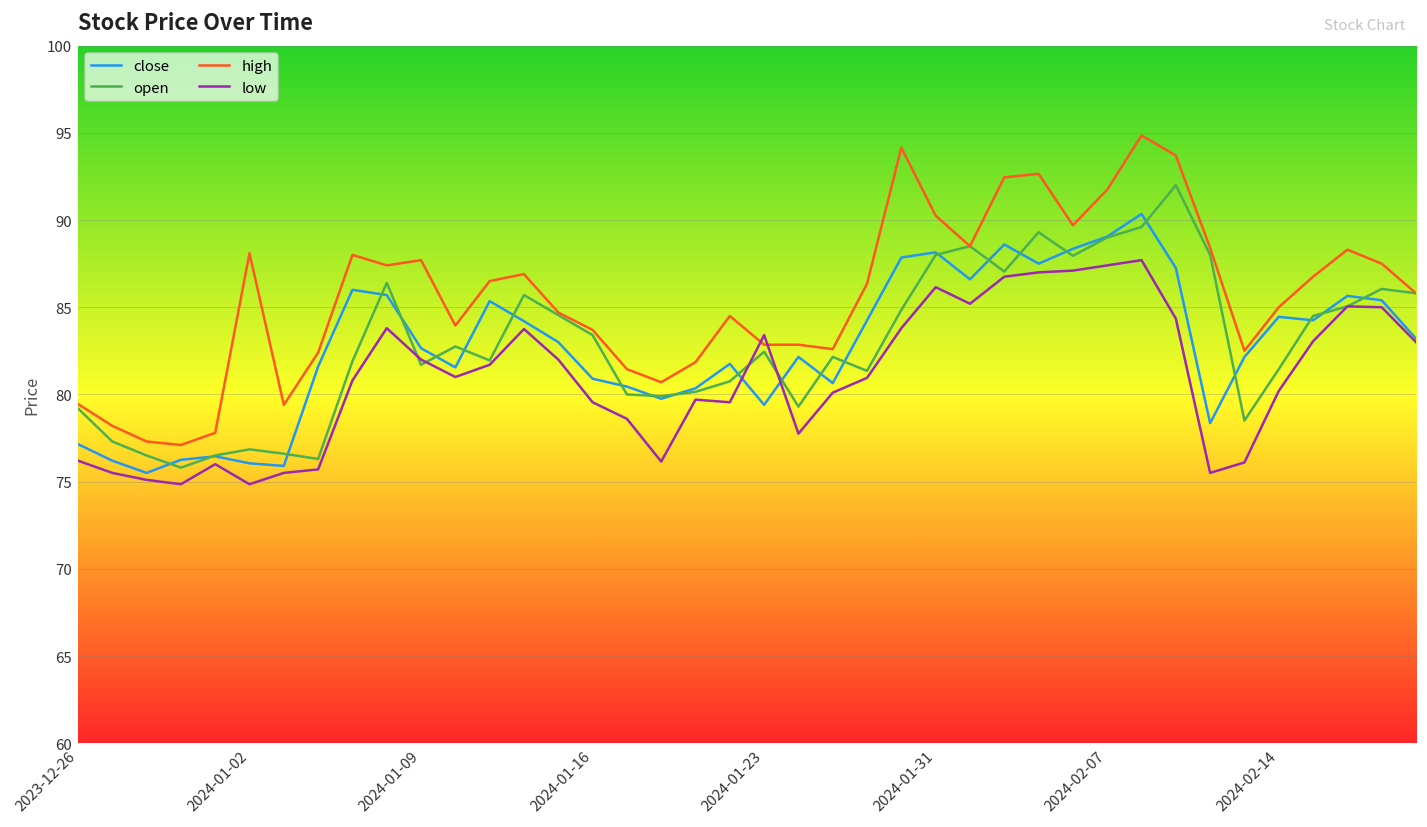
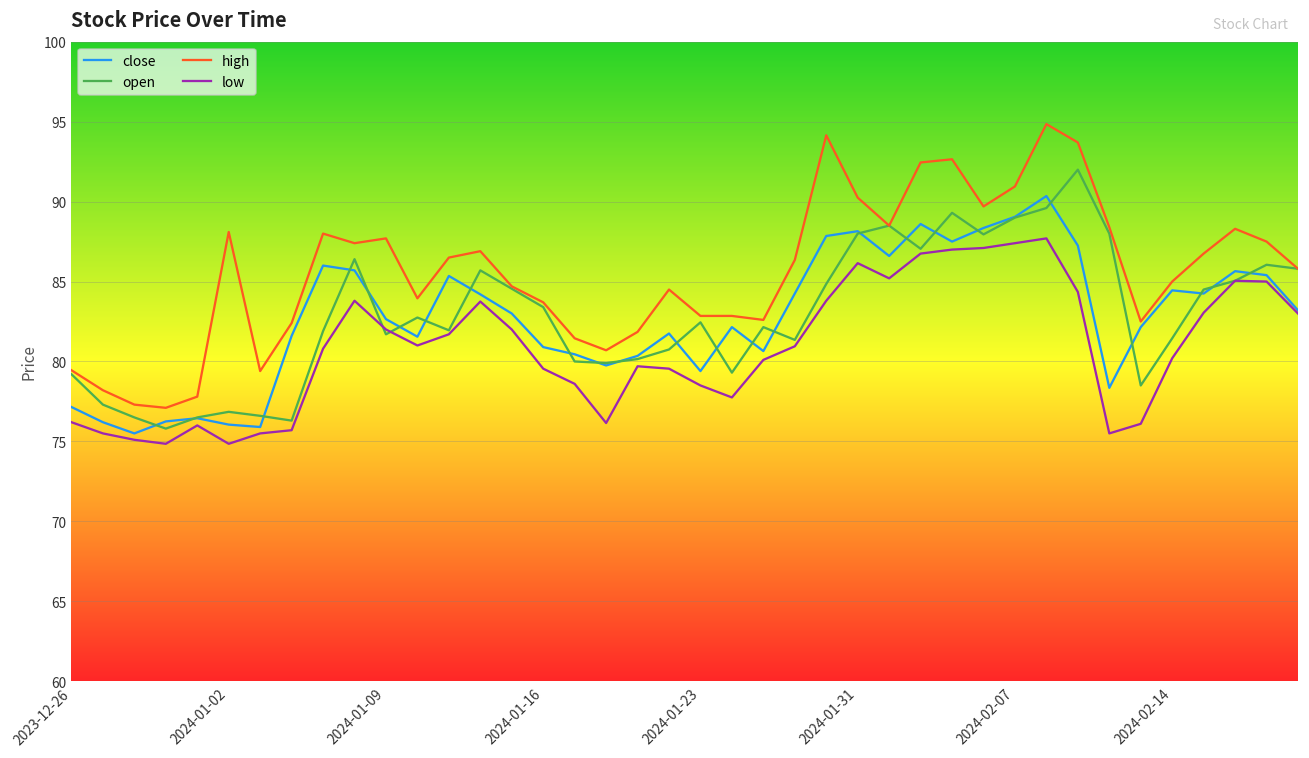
low, 2024-01-23: 83.4 -> 78.5
high, 2024-02-07: 91.7 -> 91.0
